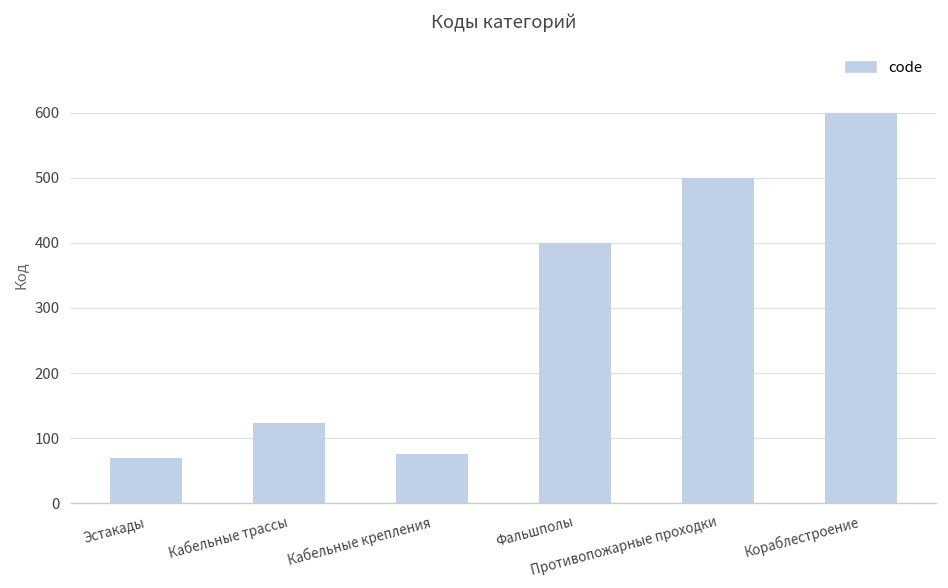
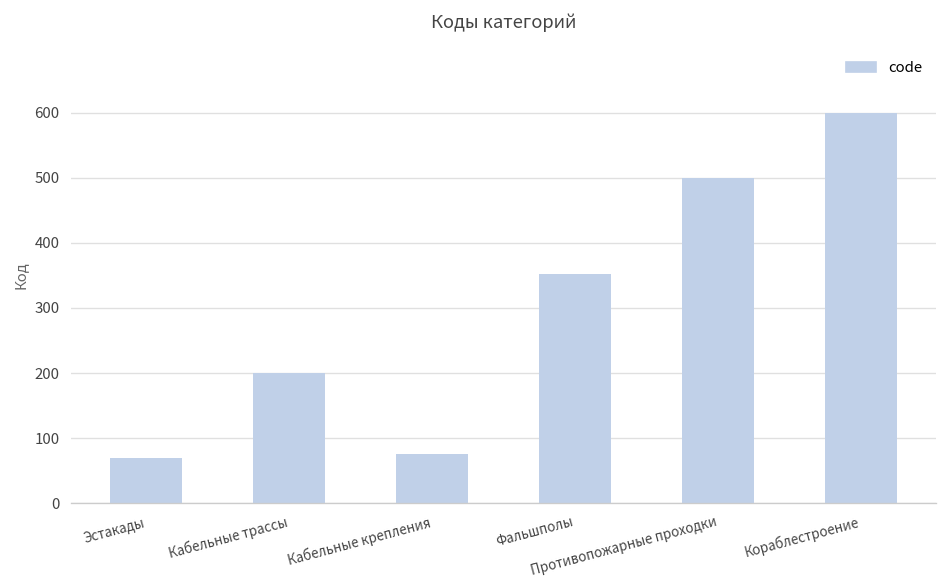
Кабельные трассы: 120 -> 200
Фальшполы: 400 -> 350
